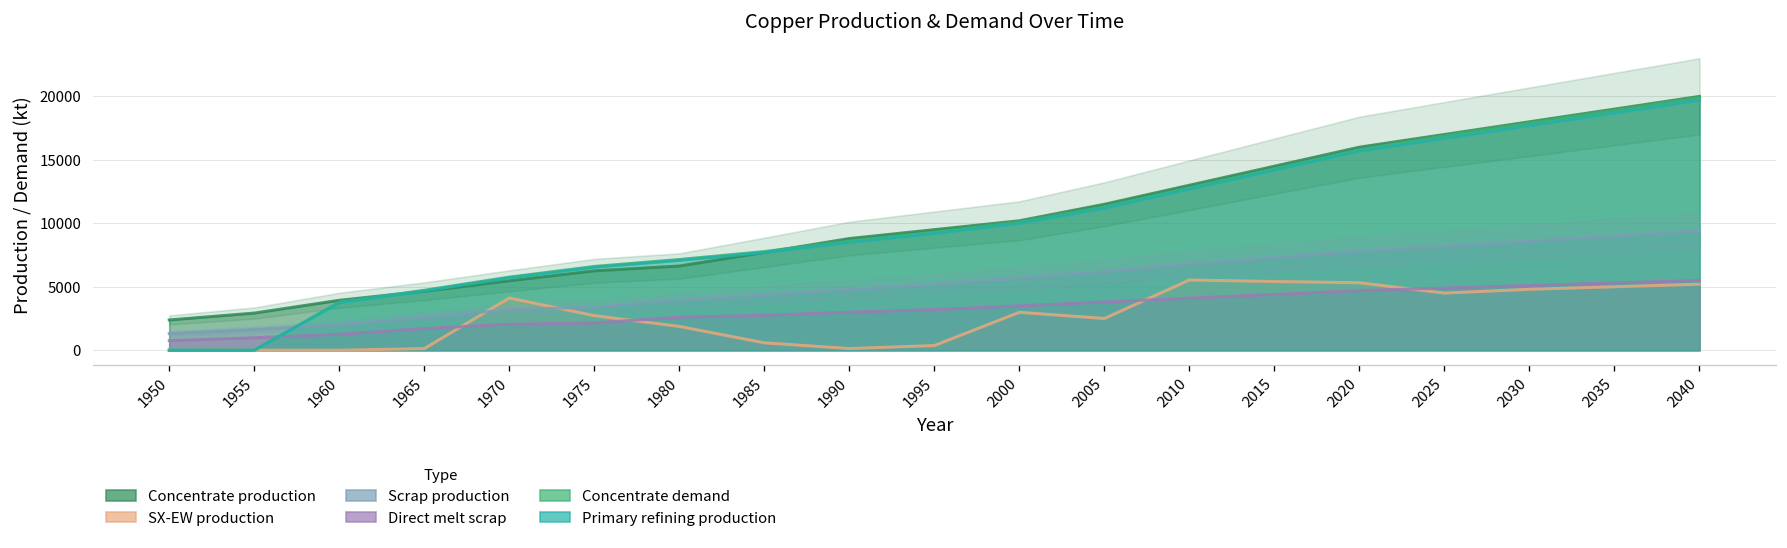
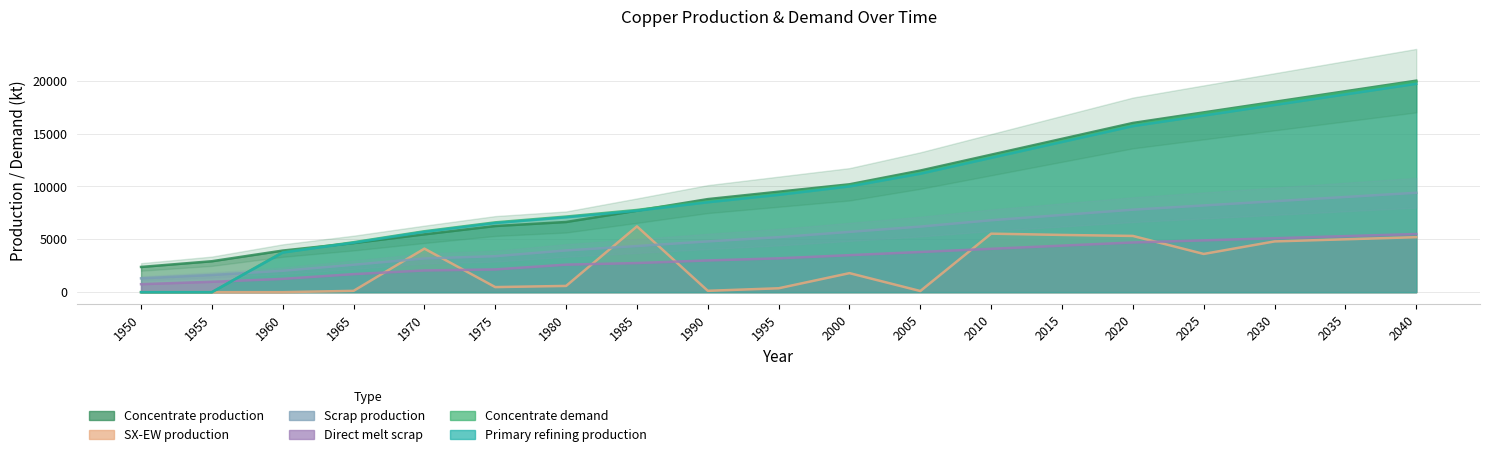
SX-EW production, 1975: 2700 -> 500
SX-EW production, 1980: 1900 -> 600
SX-EW production, 1985: 600 -> 6200
SX-EW production, 2000: 3000 -> 1800
SX-EW production, 2005: 2500 -> 100
SX-EW production, 2025: 4500 -> 3600
